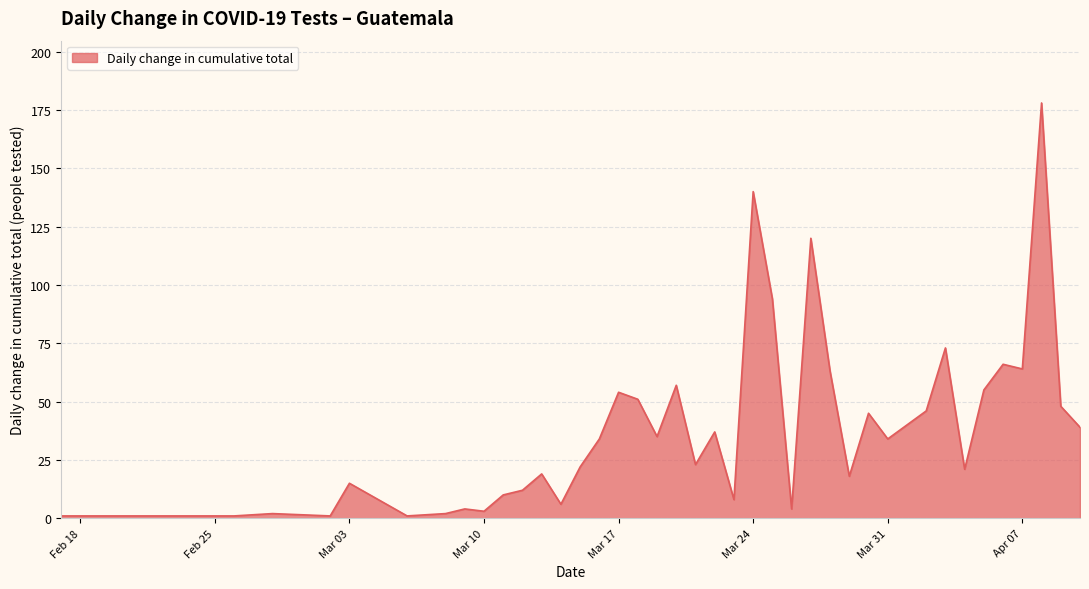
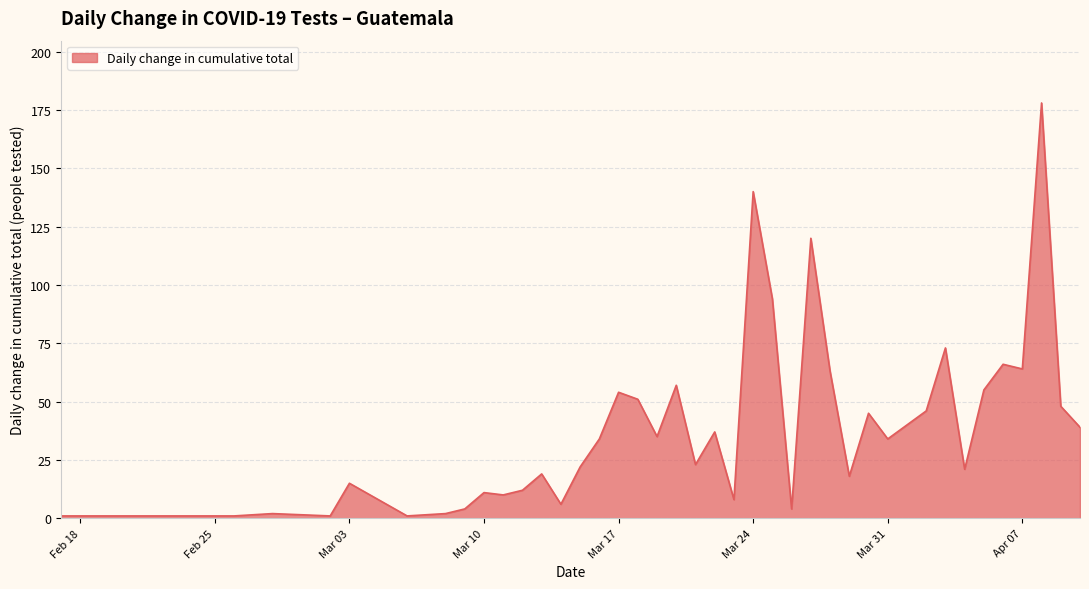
Mar 10: 3 -> 11
